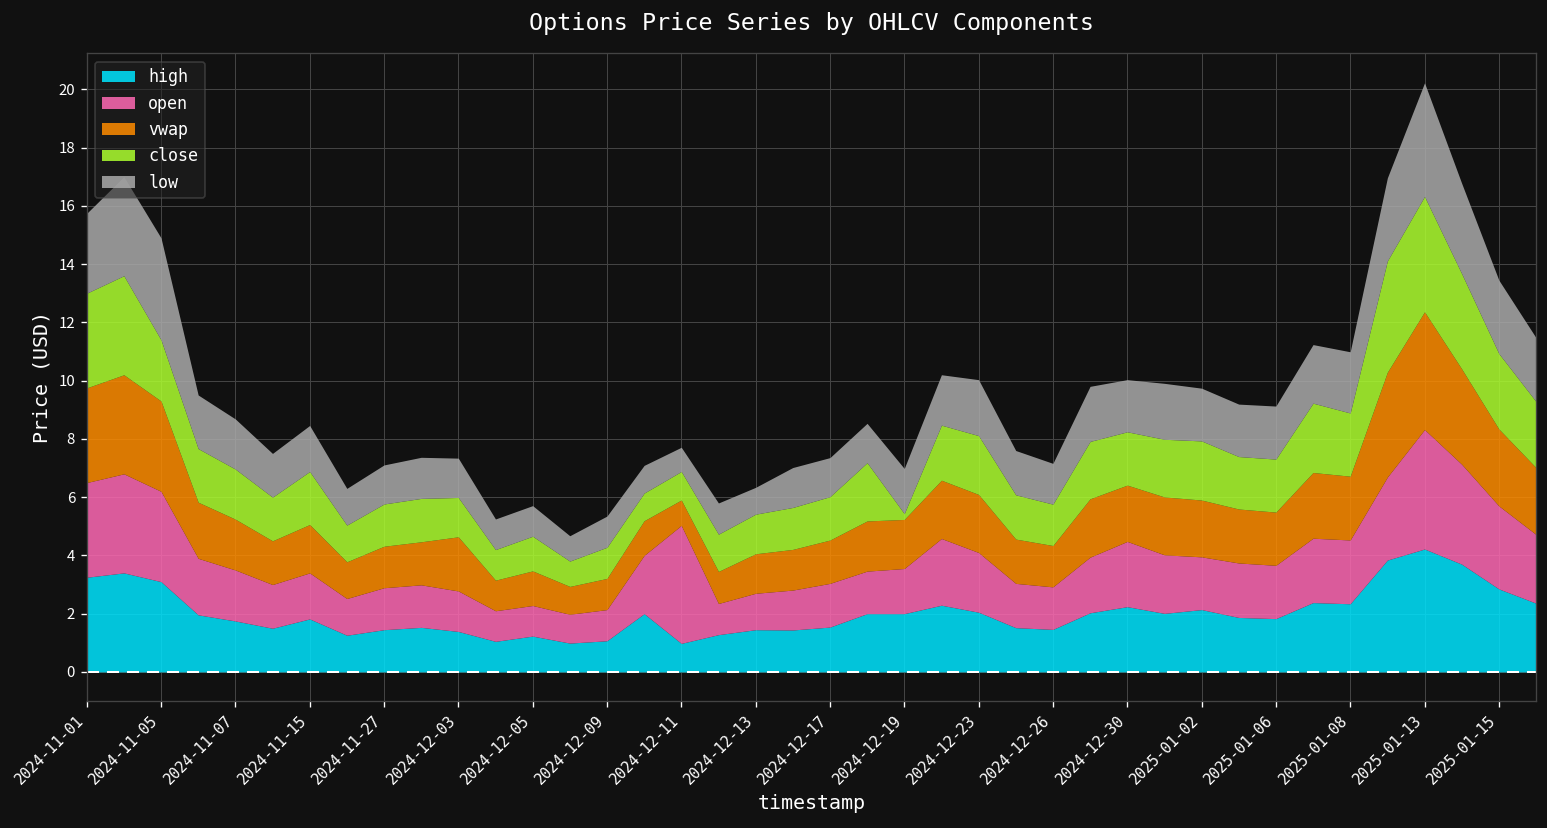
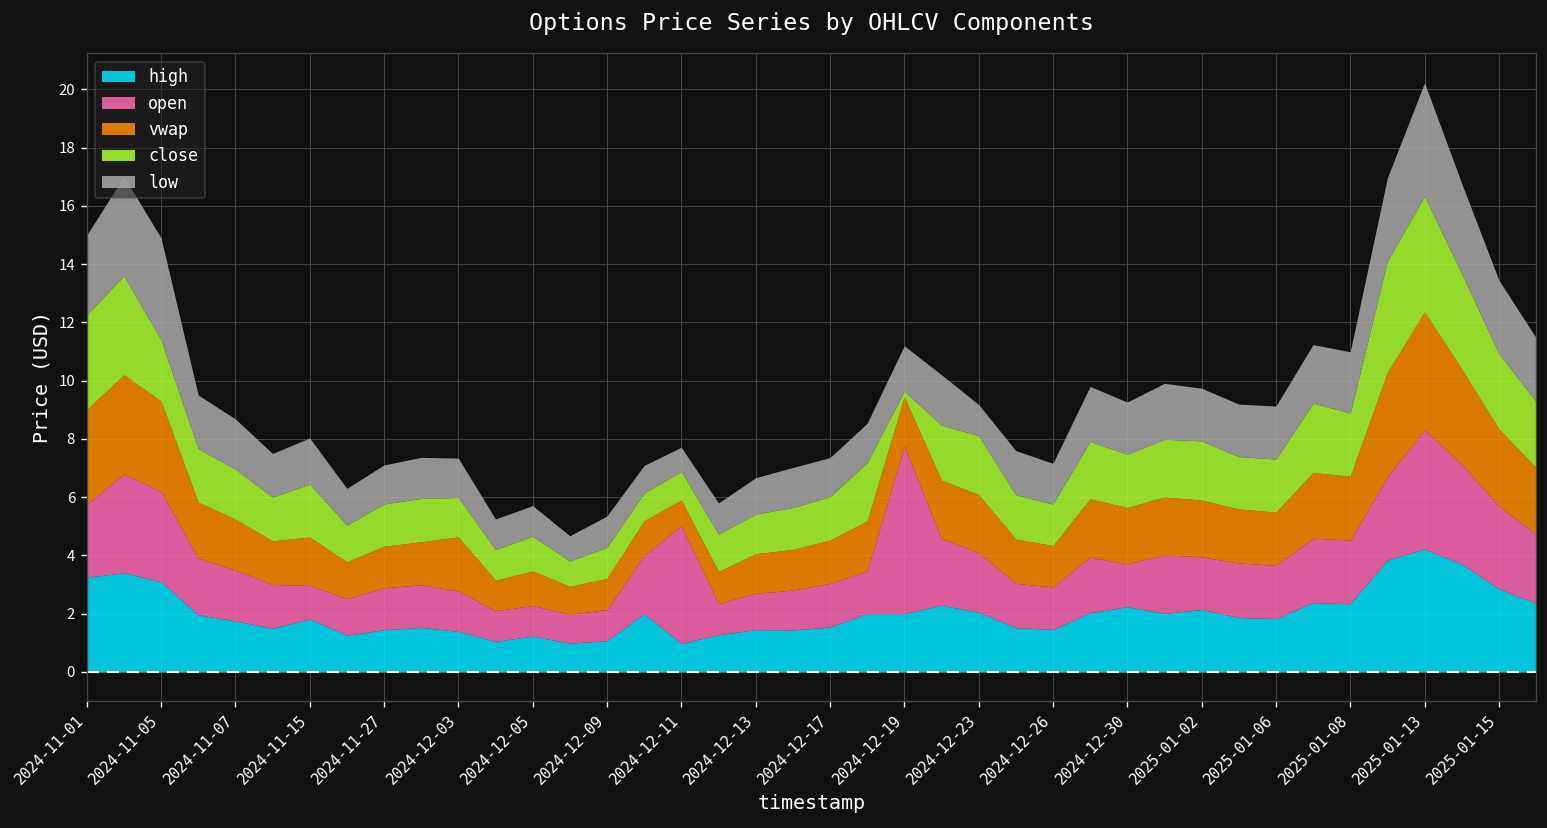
open, 2024-11-01: 3.3 -> 2.5
open, 2024-11-15: 1.6 -> 1.1
low, 2024-12-13: 0.9 -> 1.3
open, 2024-12-19: 1.5 -> 5.8
low, 2024-12-23: 1.9 -> 1.1
open, 2024-12-30: 2.2 -> 1.5
